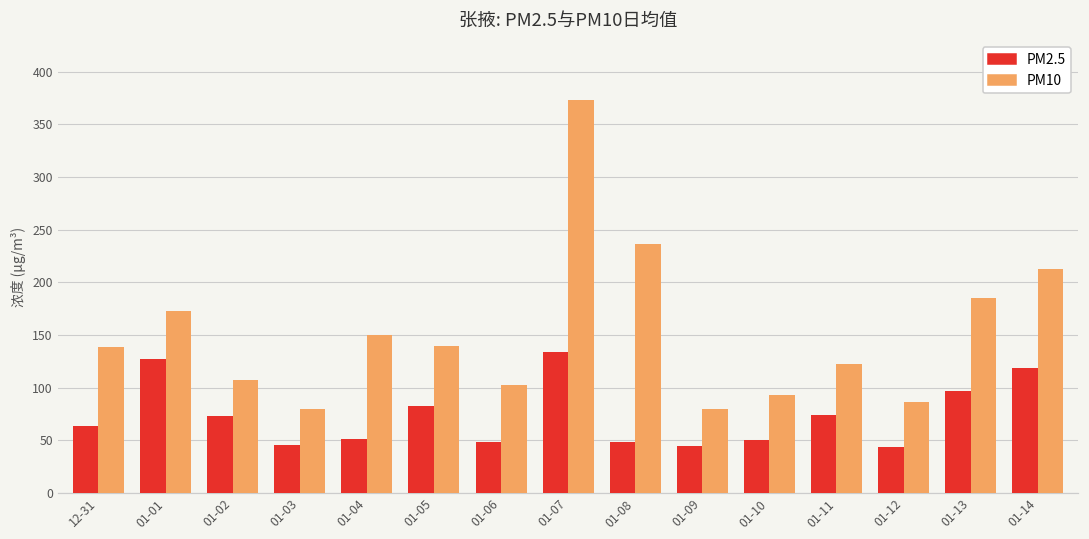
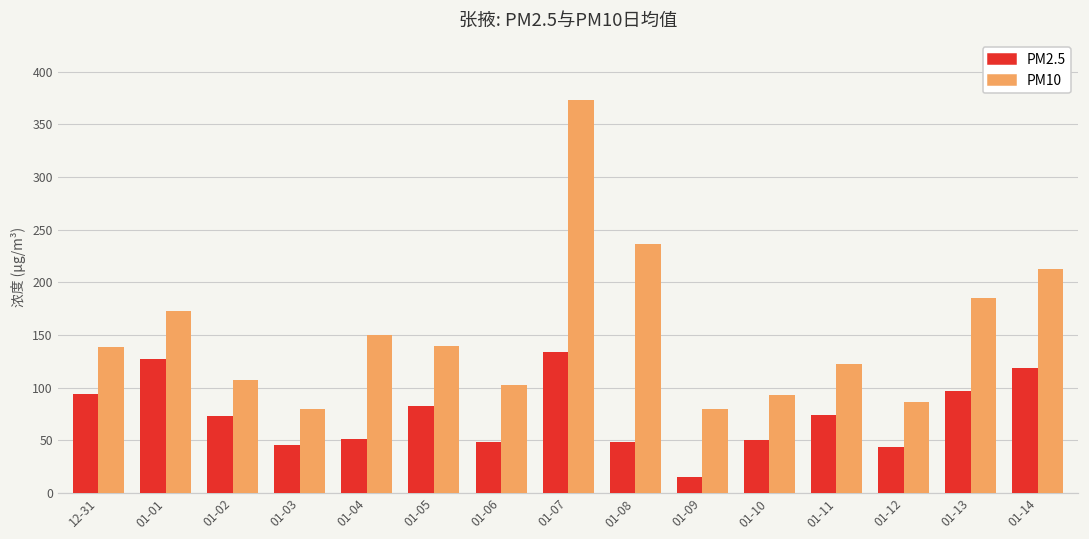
PM2.5, 12-31: 60 -> 90
PM2.5, 01-09: 40 -> 20
